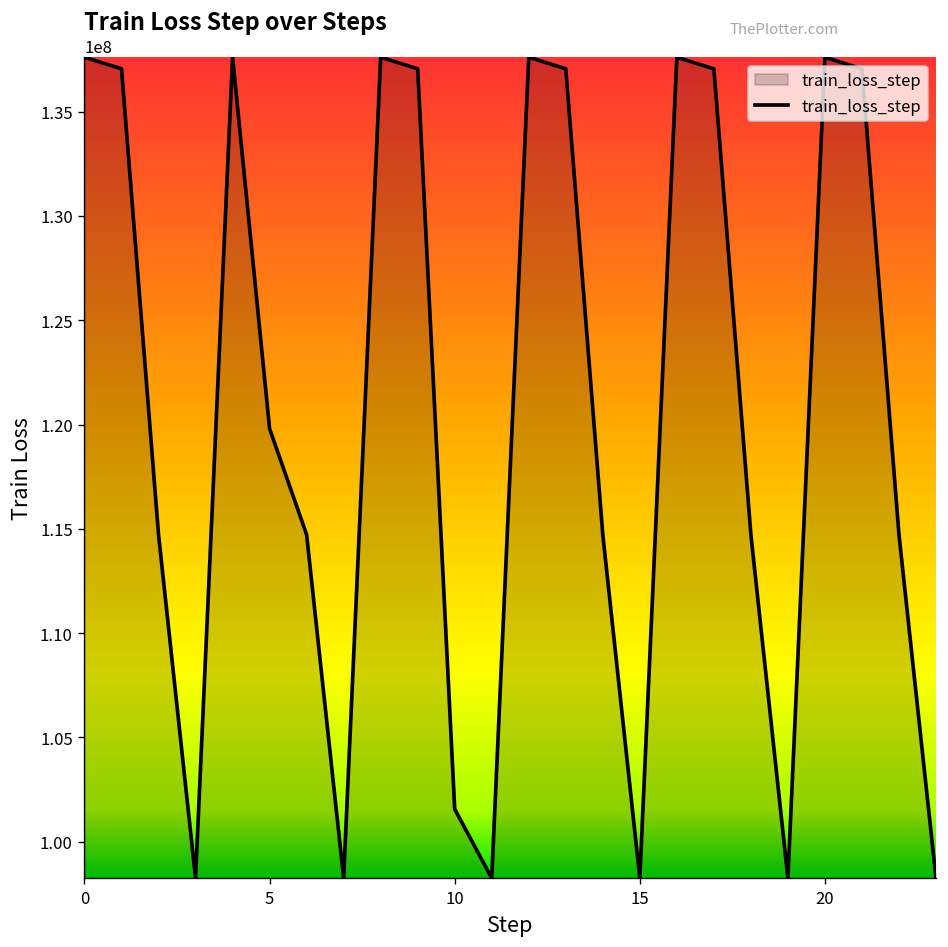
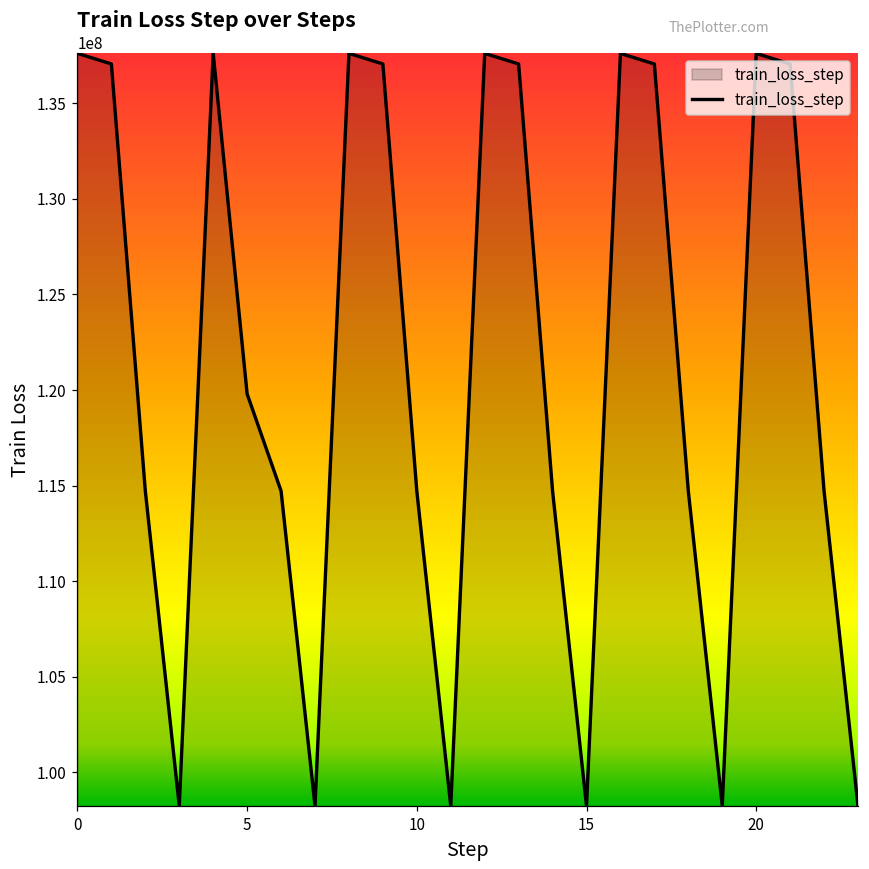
10: 101600000 -> 114700000
